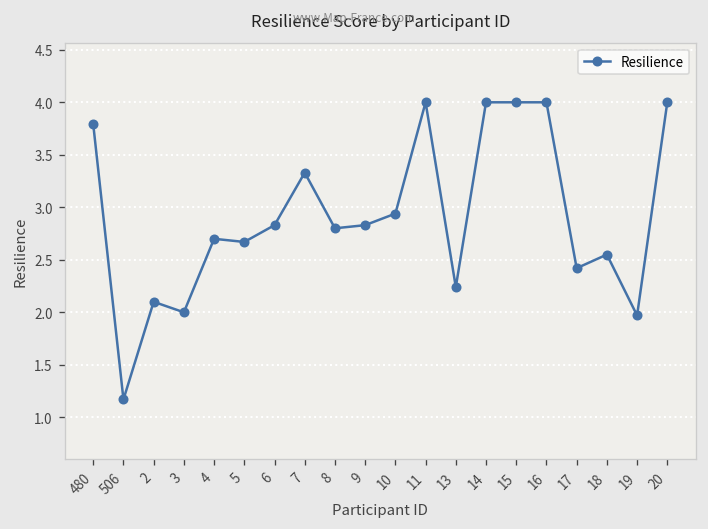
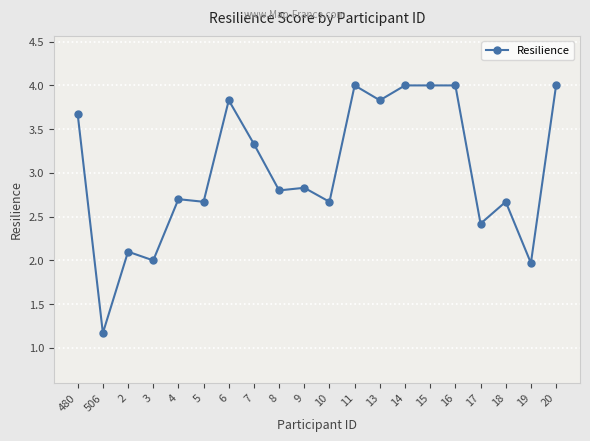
480: 3.8 -> 3.7
6: 2.8 -> 3.8
10: 2.9 -> 2.7
13: 2.2 -> 3.8
18: 2.6 -> 2.7
